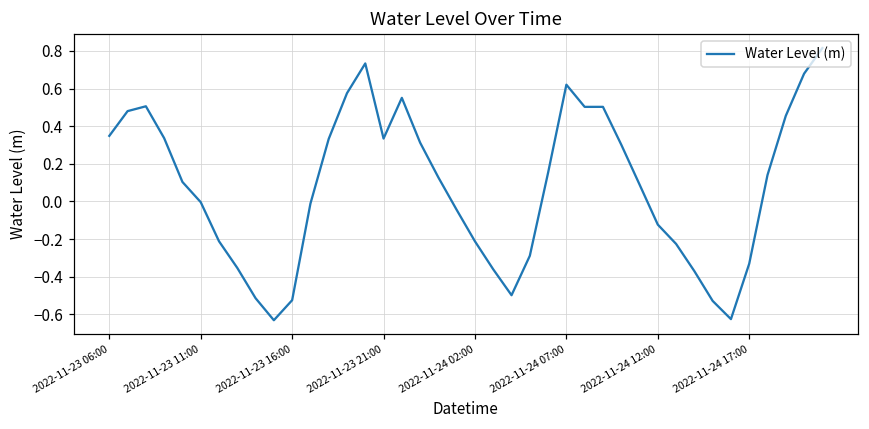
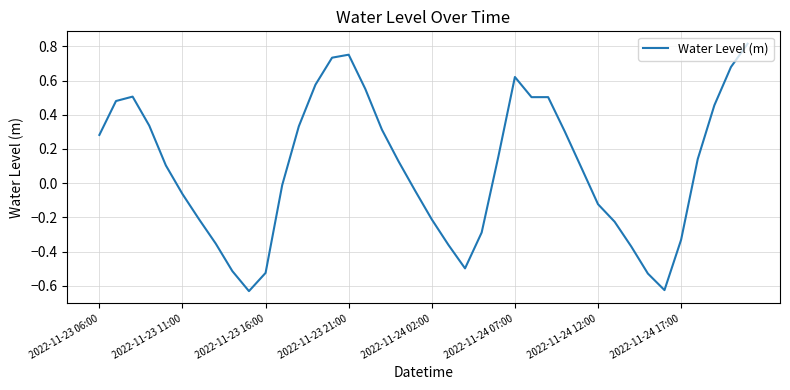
2022-11-23 06:00: 0.35 -> 0.28
2022-11-23 11:00: 0.00 -> -0.06
2022-11-23 21:00: 0.33 -> 0.75
